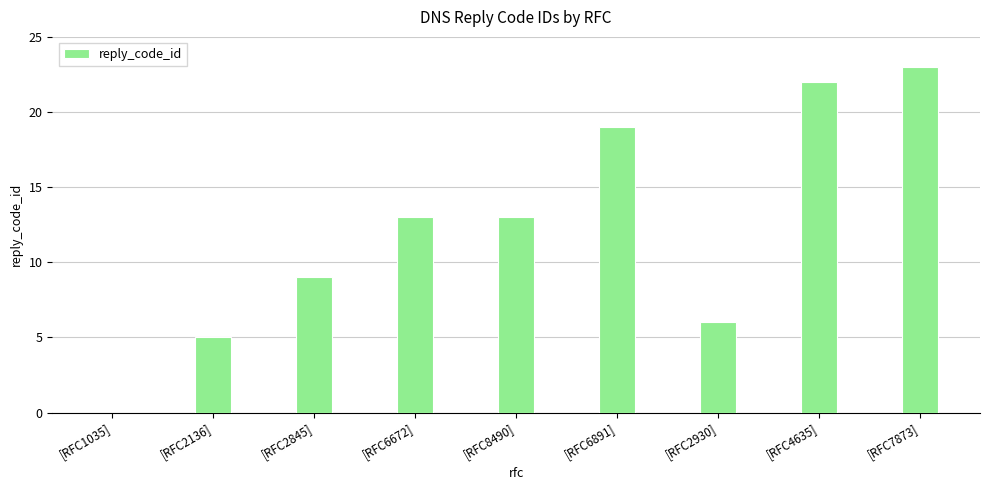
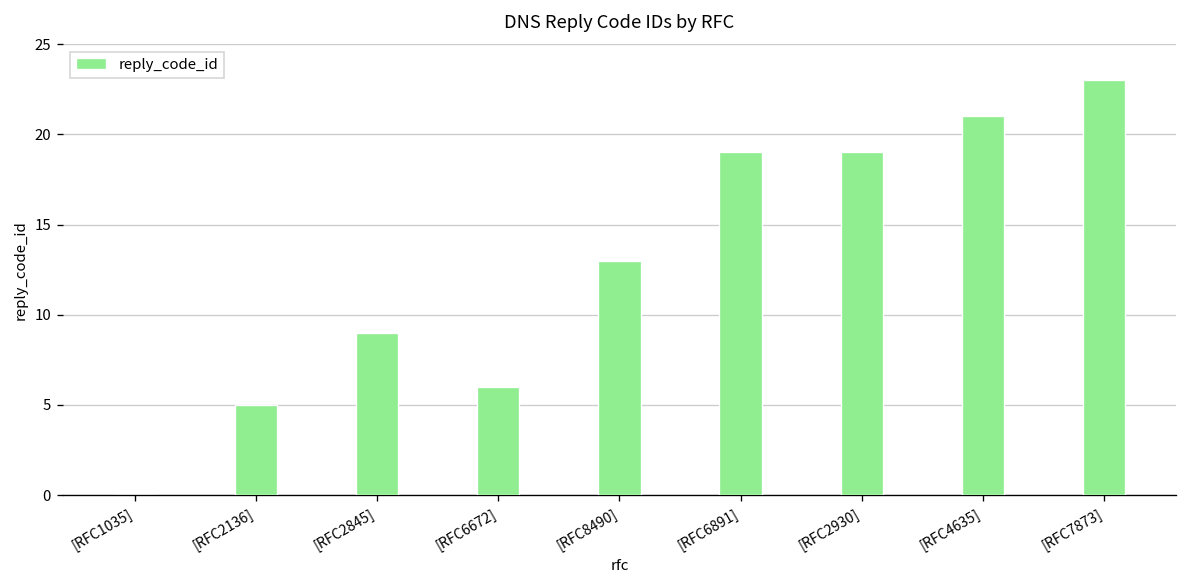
[RFC6672]: 13 -> 6
[RFC2930]: 6 -> 19
[RFC4635]: 22 -> 21
